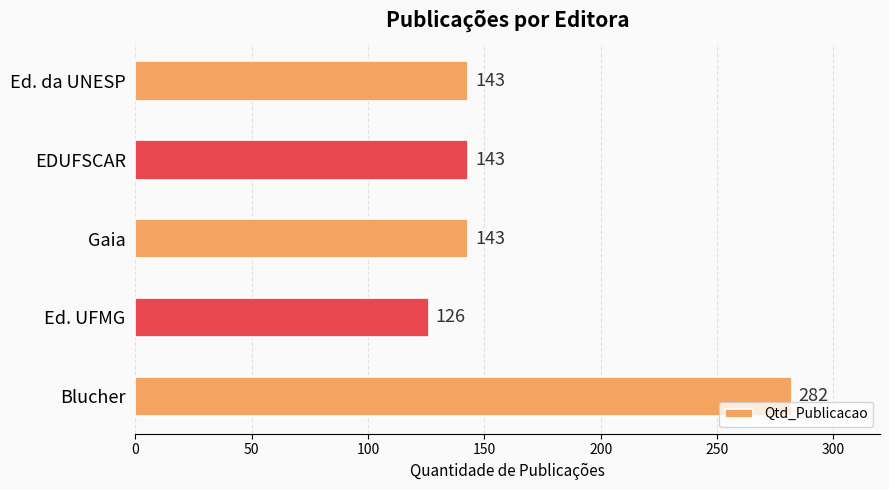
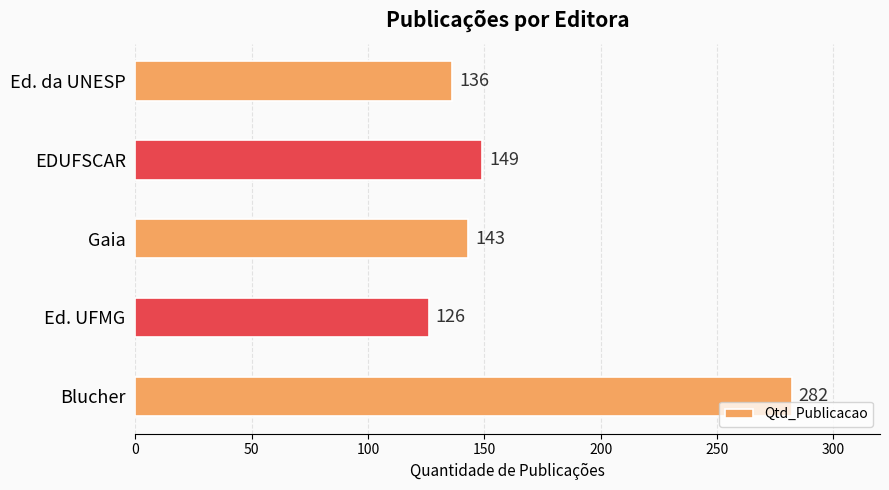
Ed. da UNESP: 143 -> 136
EDUFSCAR: 143 -> 149
